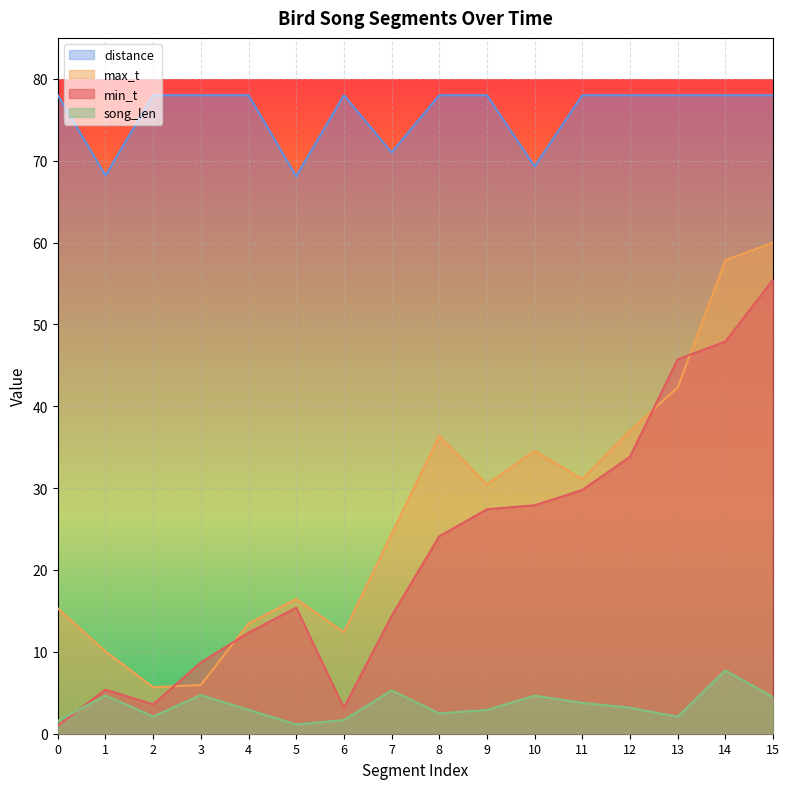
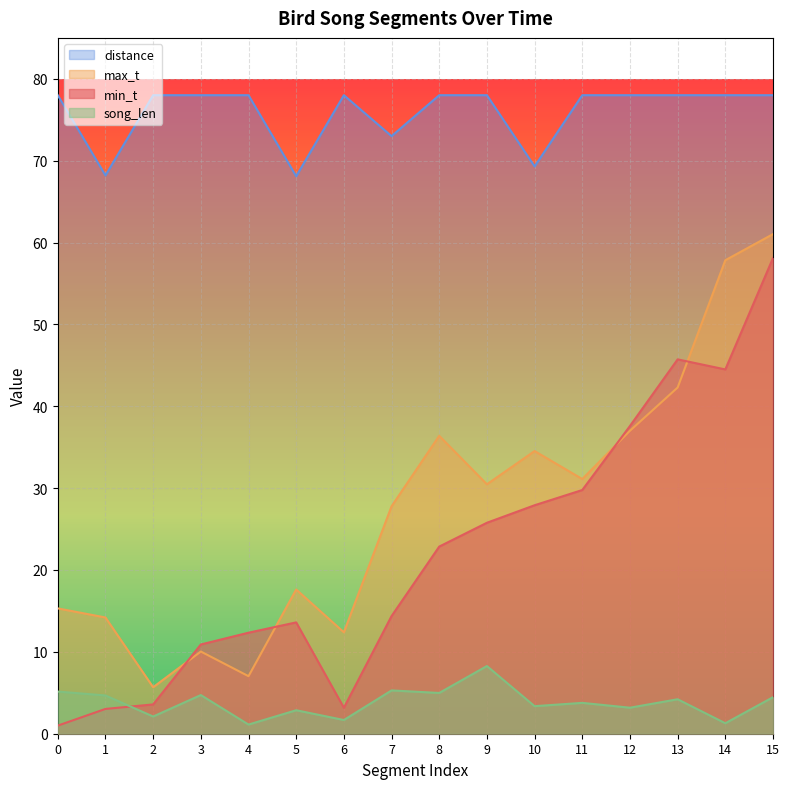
song_len, 0: 2 -> 5
max_t, 1: 10 -> 14
min_t, 1: 5 -> 3
max_t, 3: 6 -> 10
min_t, 3: 9 -> 11
max_t, 4: 13 -> 7
song_len, 4: 3 -> 1
max_t, 5: 16 -> 18
min_t, 5: 15 -> 14
song_len, 5: 1 -> 3
distance, 7: 71 -> 73
max_t, 7: 24 -> 28
min_t, 8: 24 -> 23
song_len, 8: 2 -> 5
min_t, 9: 27 -> 26
song_len, 9: 3 -> 8
song_len, 10: 5 -> 3
min_t, 12: 34 -> 38
song_len, 13: 2 -> 4
min_t, 14: 48 -> 45
song_len, 14: 8 -> 1
max_t, 15: 60 -> 61
min_t, 15: 55 -> 58
